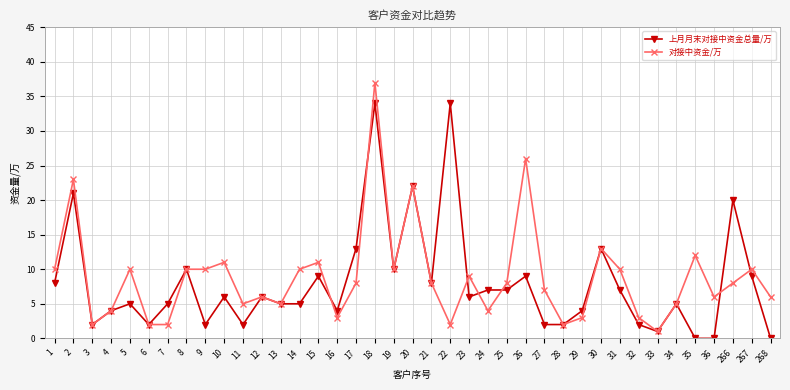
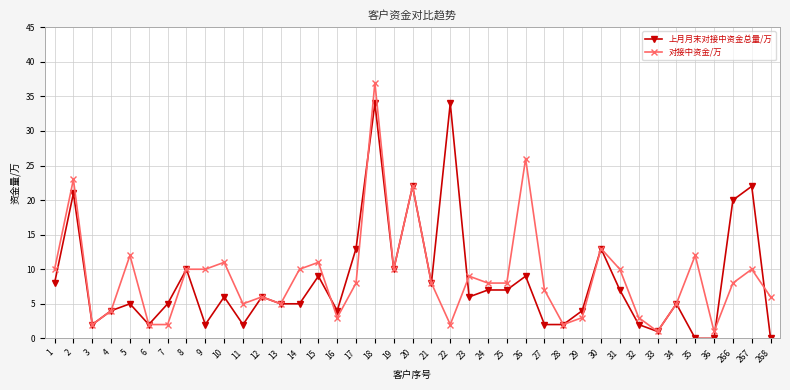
对接中资金/万, 5: 10 -> 12
对接中资金/万, 24: 4 -> 8
对接中资金/万, 36: 6 -> 1
上月月末对接中资金总量/万, 267: 9 -> 22
